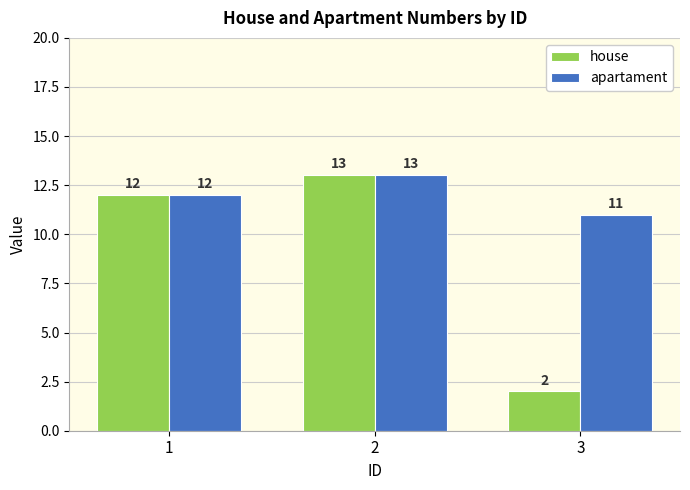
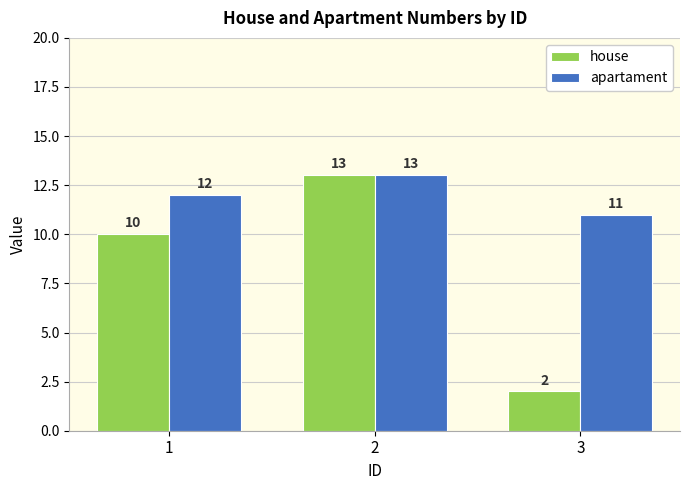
house, 1: 12 -> 10
